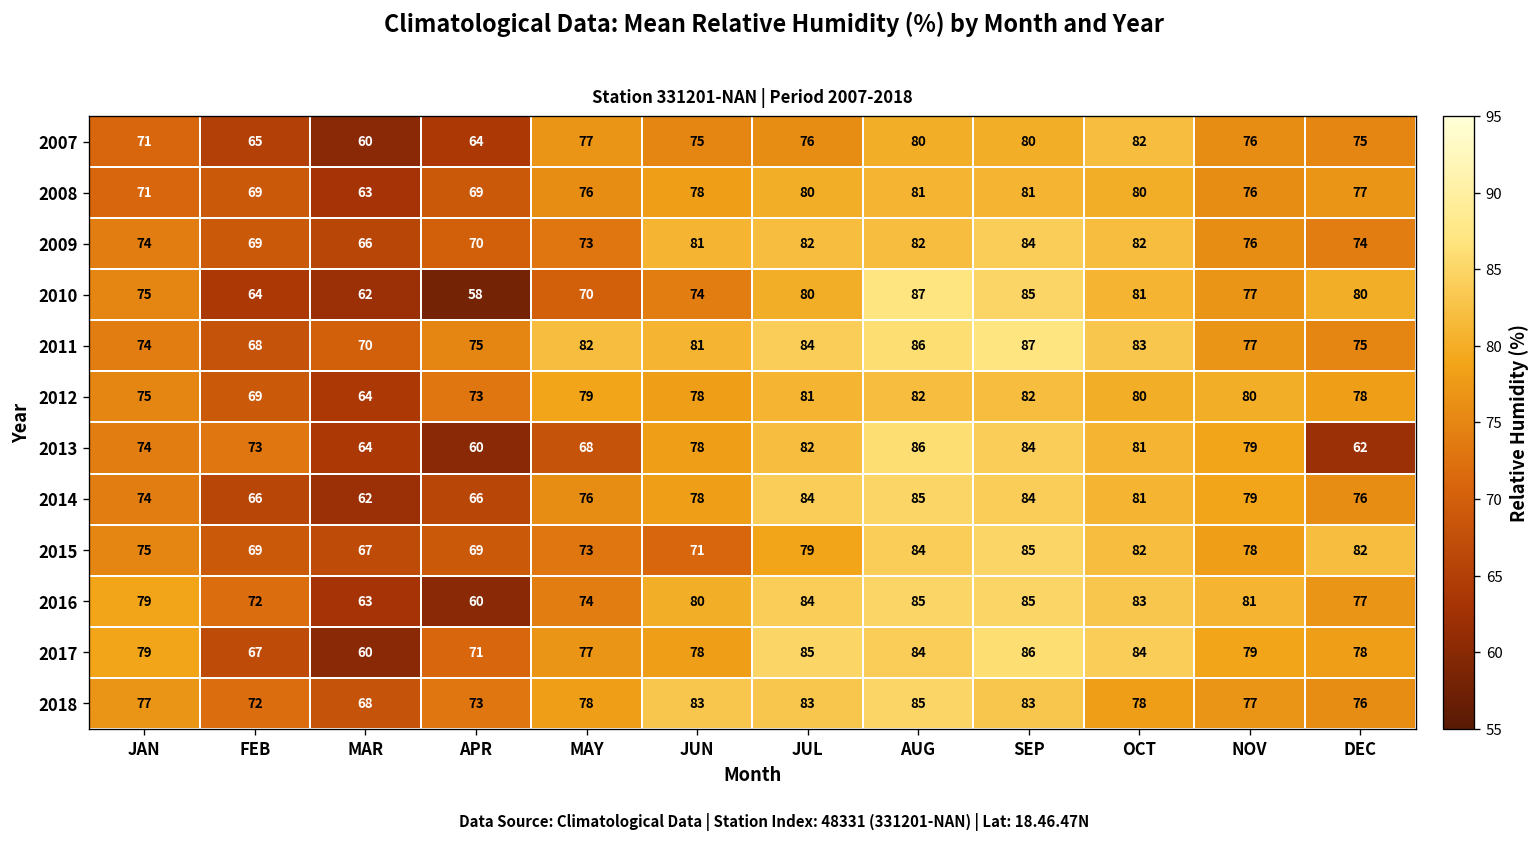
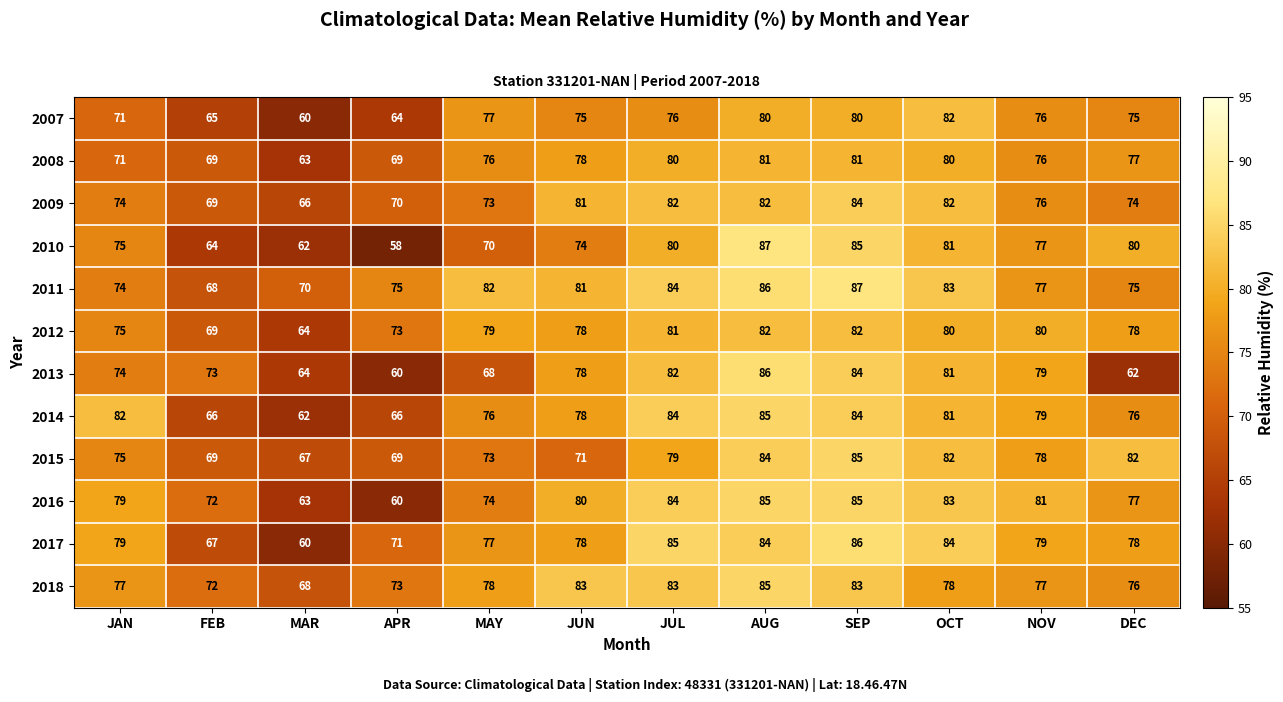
2014, JAN: 74 -> 82
